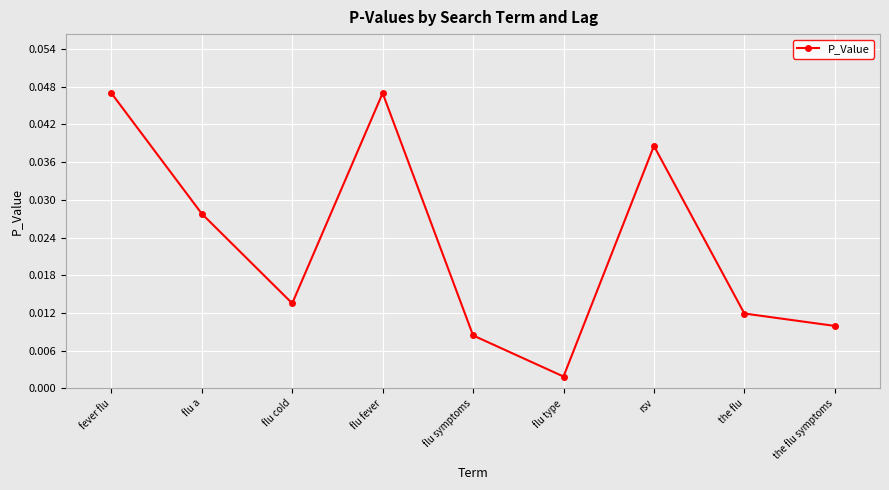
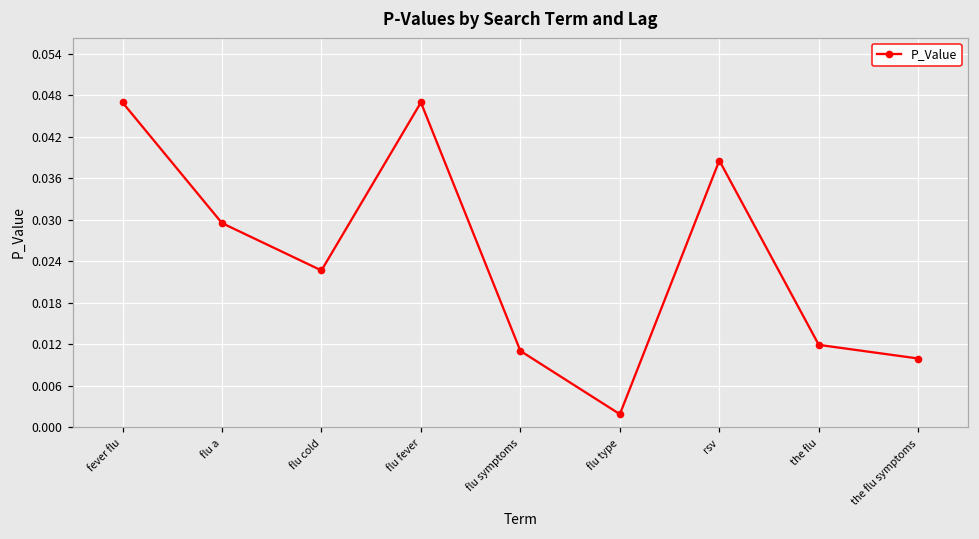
flu a: 0.028 -> 0.030
flu cold: 0.014 -> 0.023
flu symptoms: 0.008 -> 0.011
